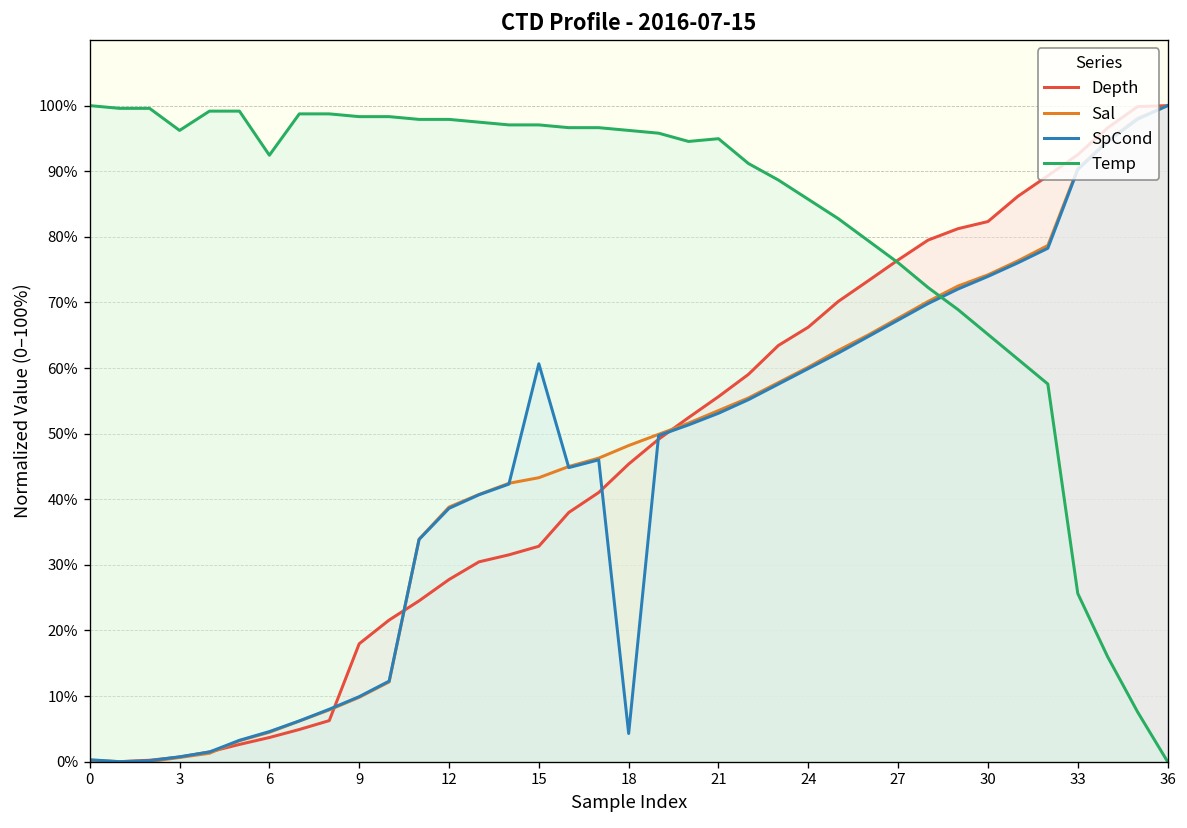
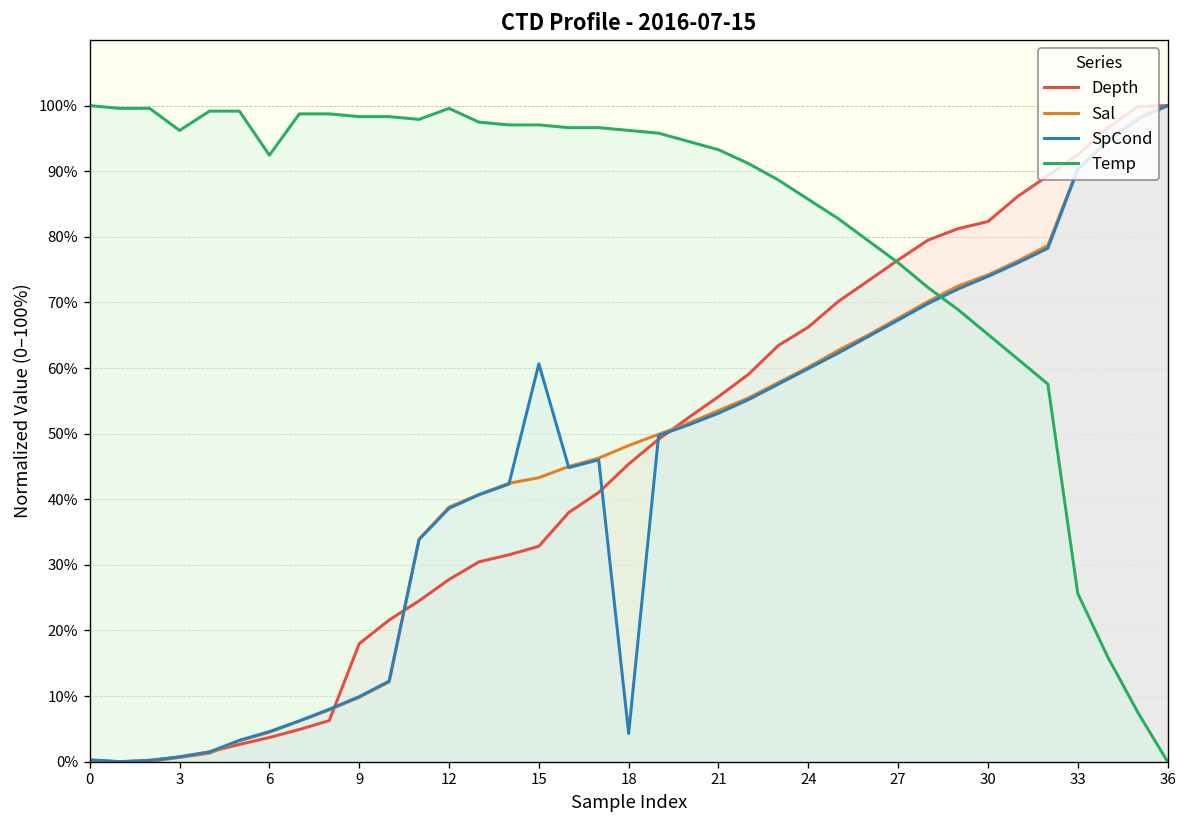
Temp, 12: 98% -> 100%
Temp, 21: 95% -> 93%
